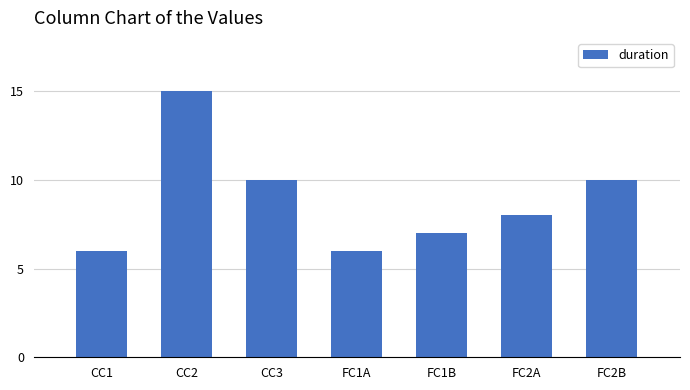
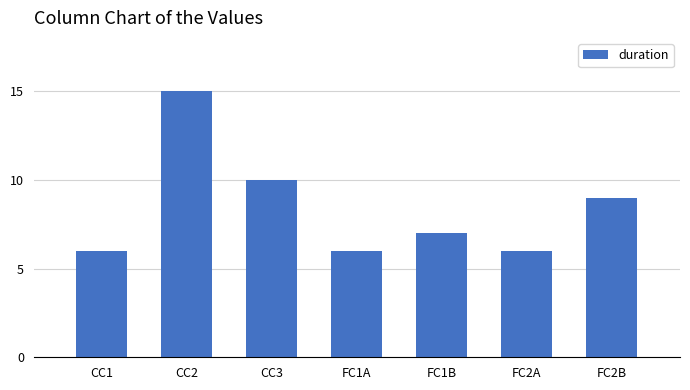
FC2A: 8 -> 6
FC2B: 10 -> 9
